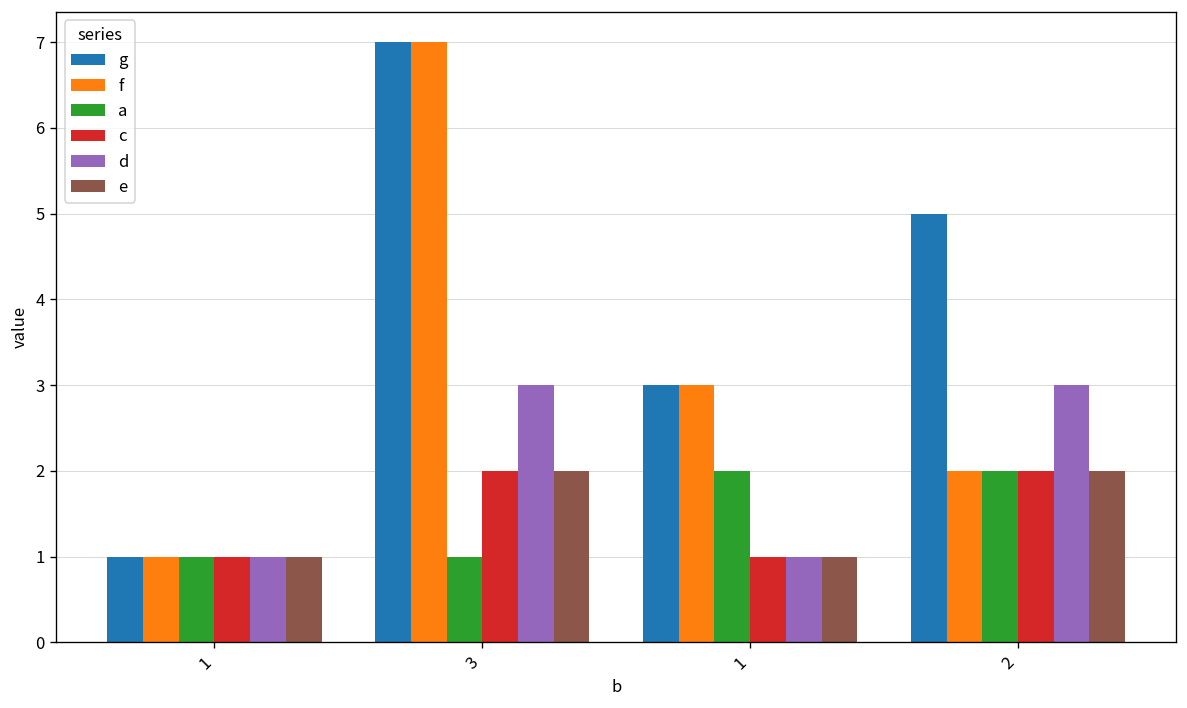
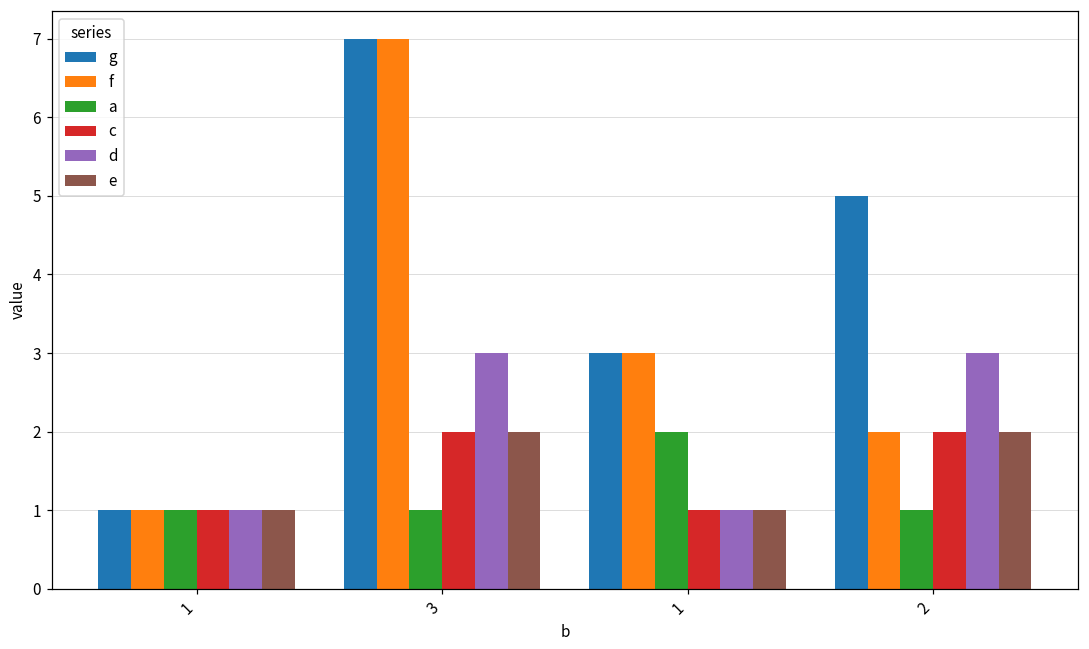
a, 2: 2 -> 1
